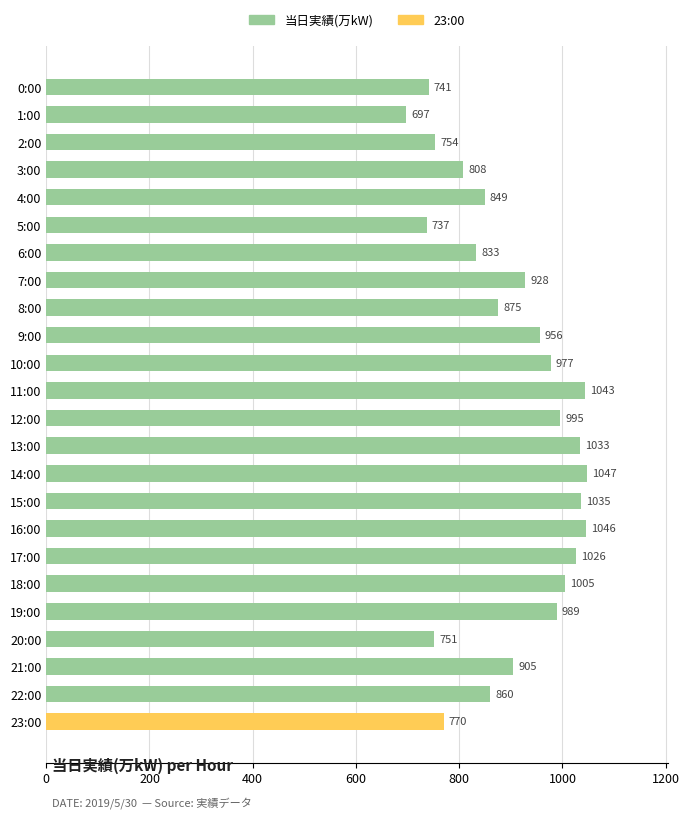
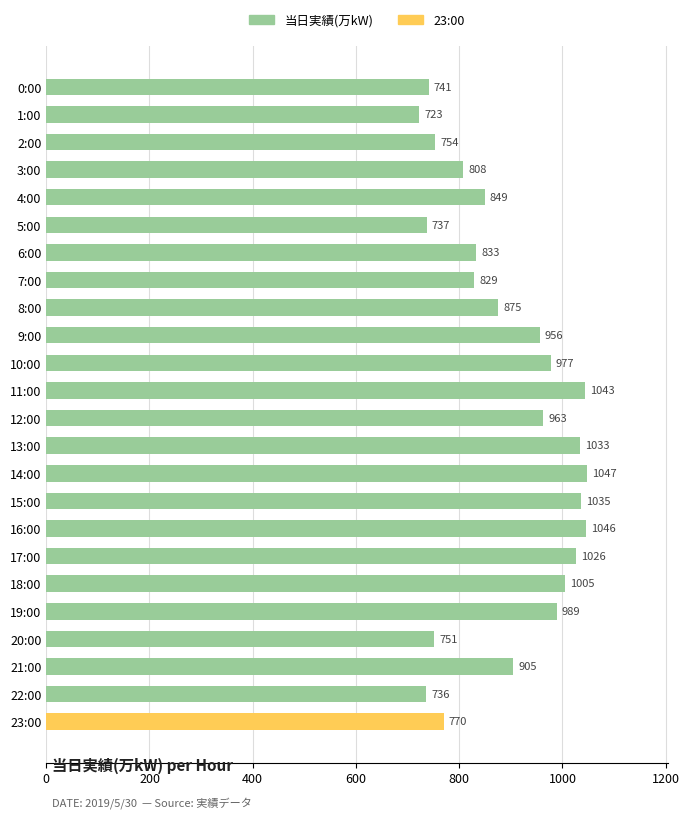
1:00: 697 -> 723
7:00: 928 -> 829
12:00: 995 -> 963
22:00: 860 -> 736
